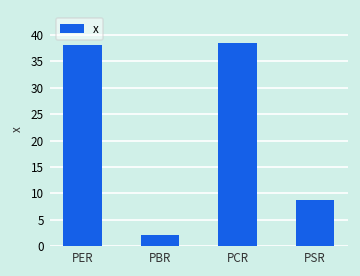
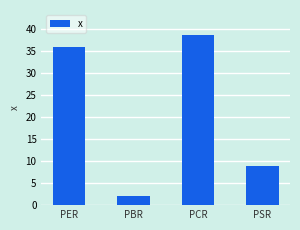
PER: 38 -> 36
